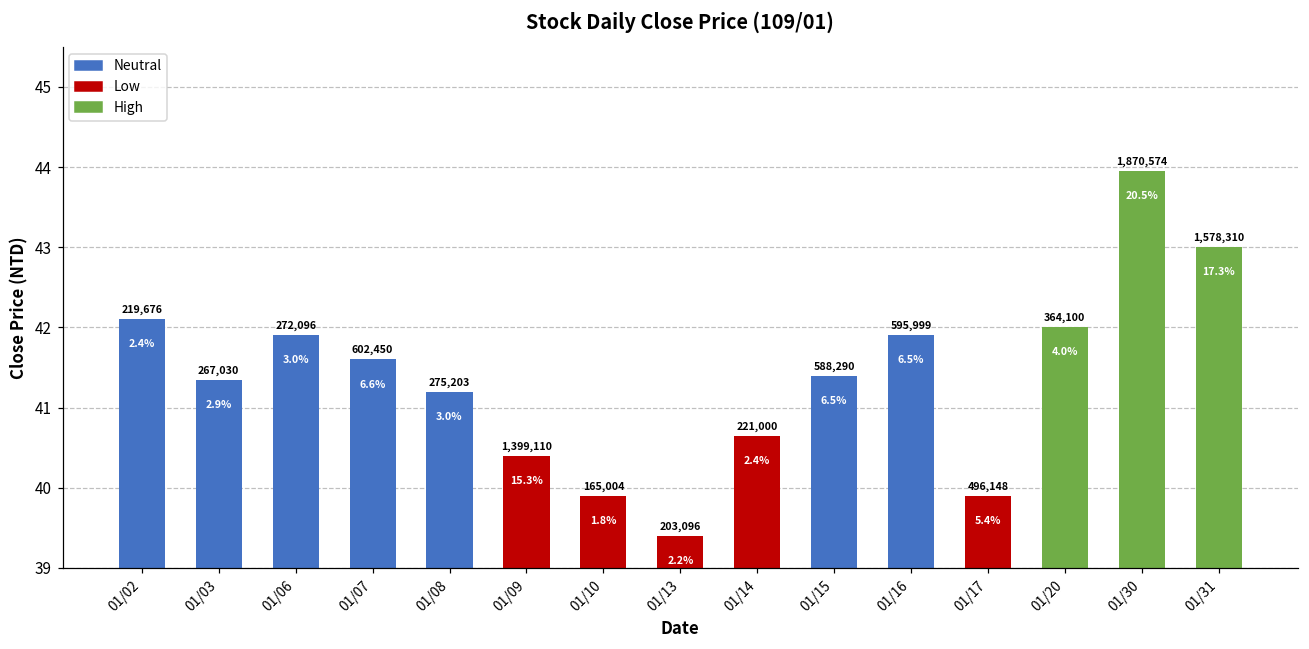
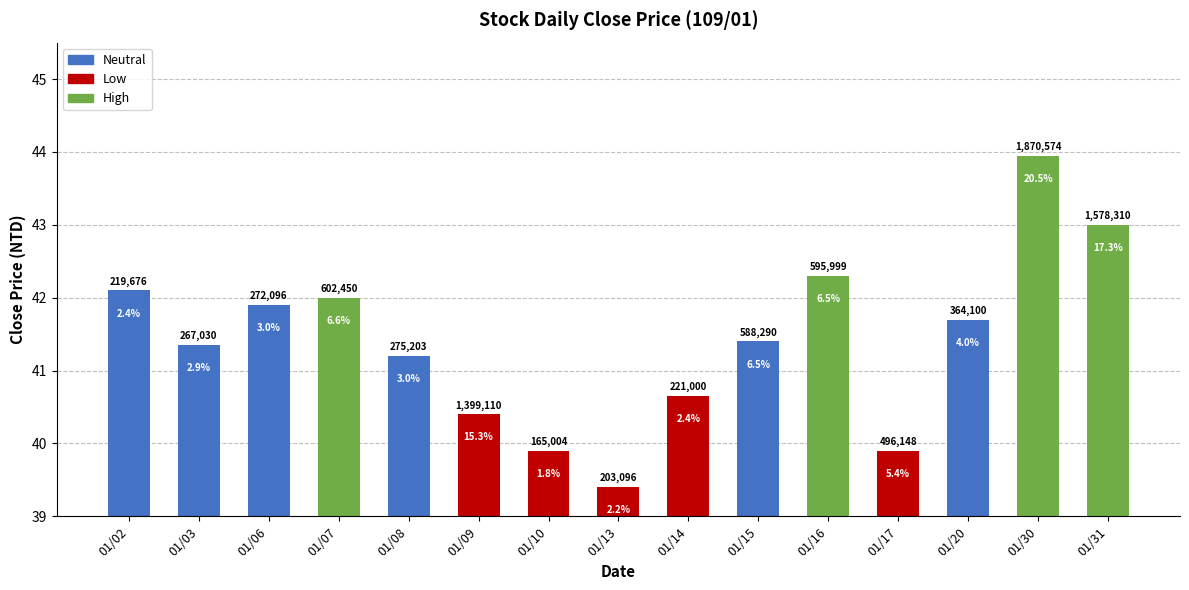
01/07: 41.6 -> 42.0
01/16: 41.9 -> 42.3
01/20: 42.0 -> 41.7
